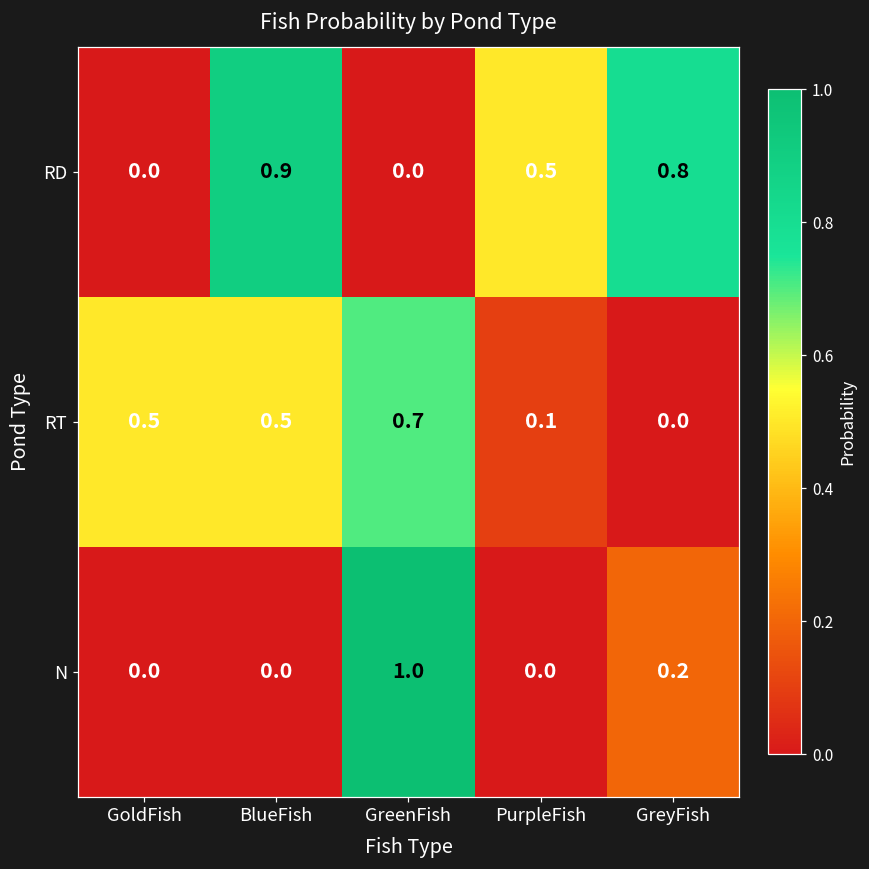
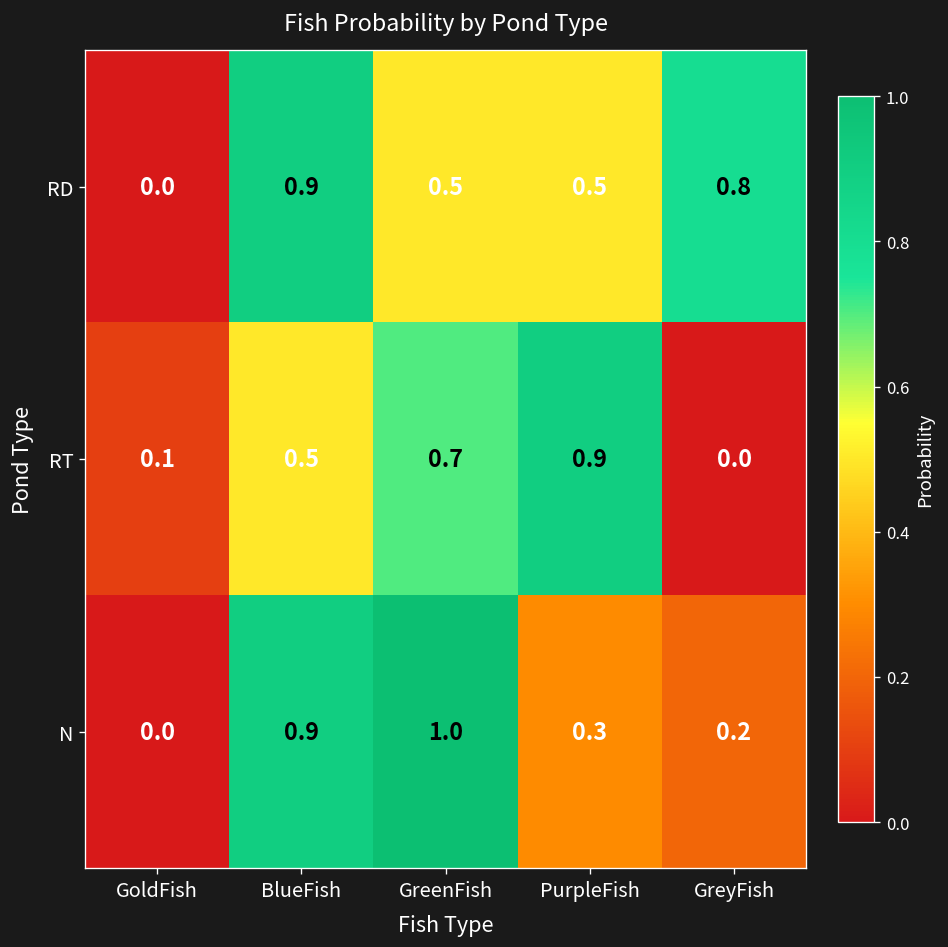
RD, GreenFish: 0.0 -> 0.5
RT, GoldFish: 0.5 -> 0.1
RT, PurpleFish: 0.1 -> 0.9
N, BlueFish: 0.0 -> 0.9
N, PurpleFish: 0.0 -> 0.3
